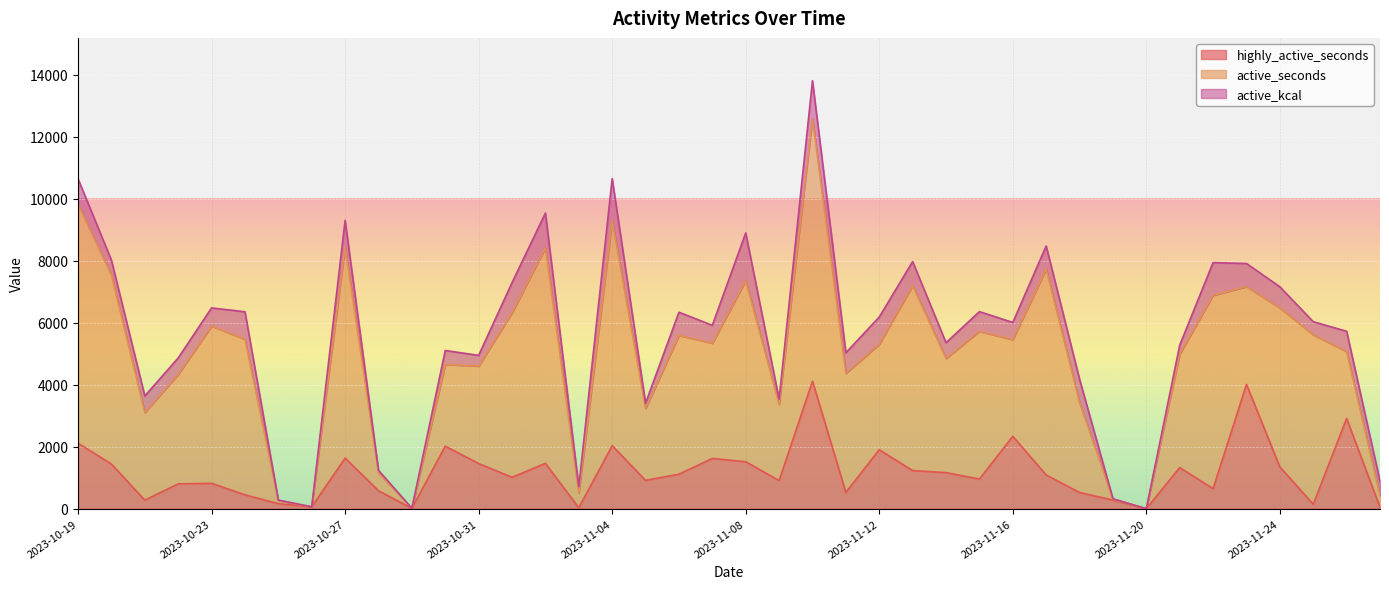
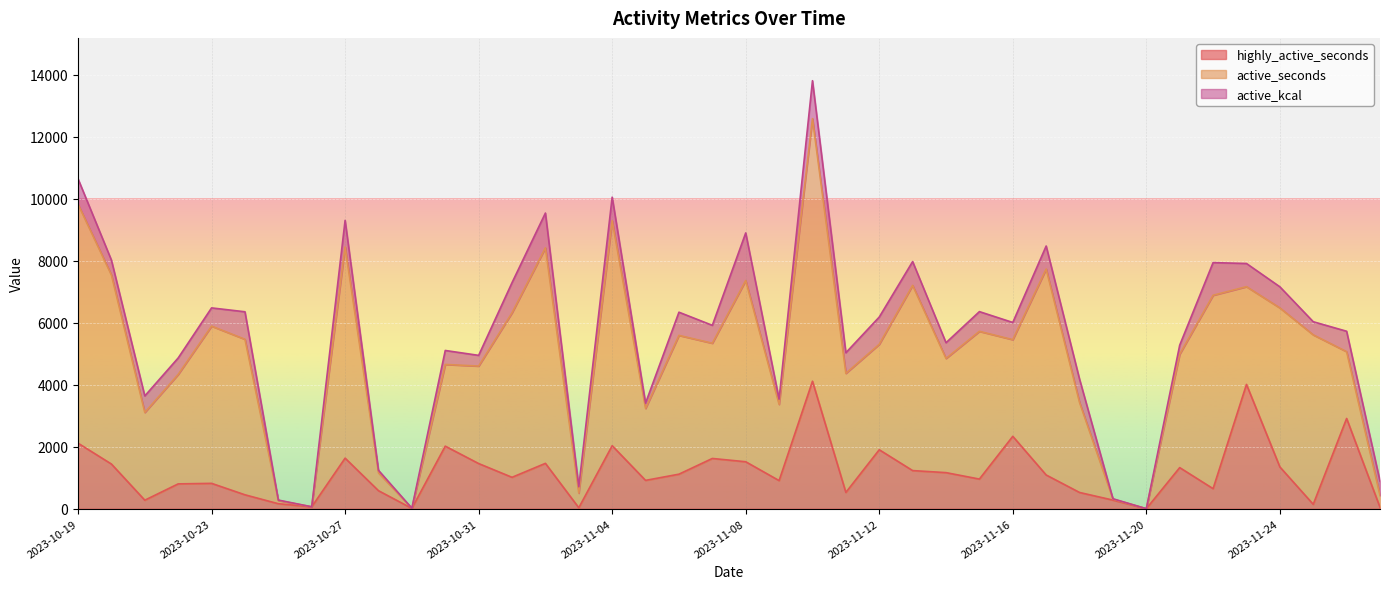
active_kcal, 2023-11-04: 1400 -> 800
